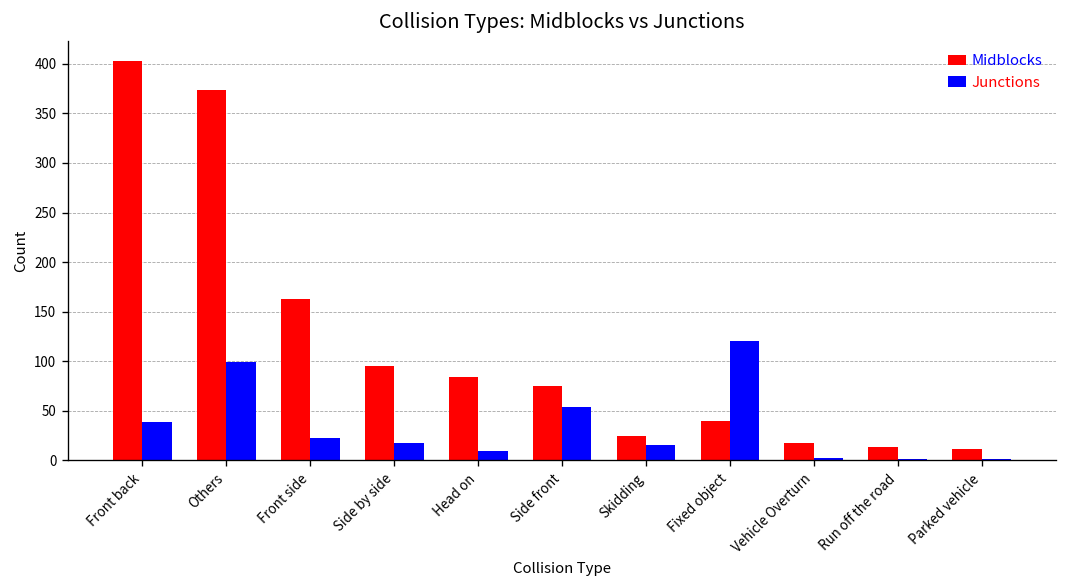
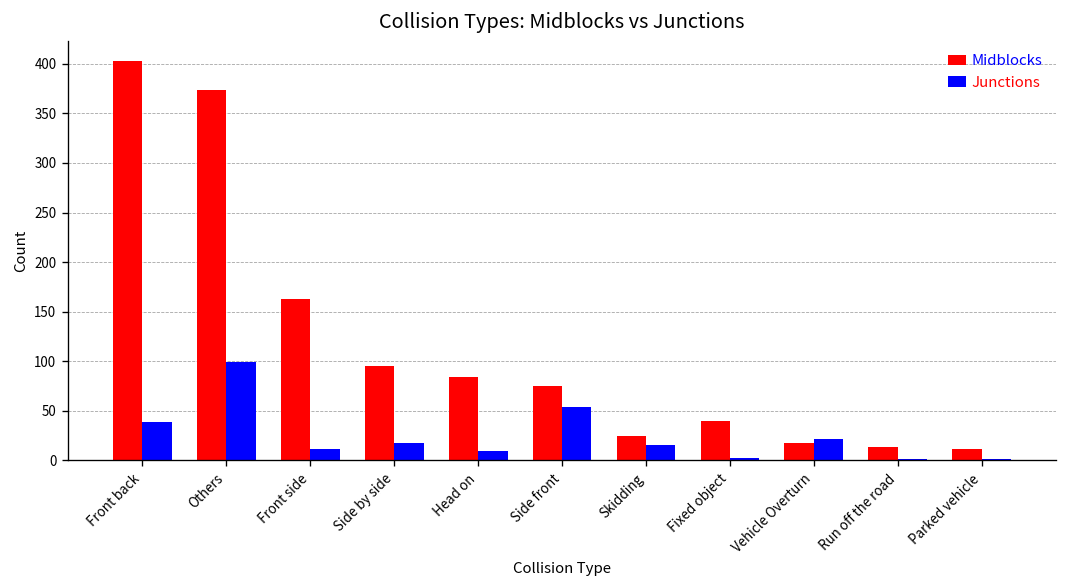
Junctions, Front side: 20 -> 10
Junctions, Fixed object: 120 -> 0
Junctions, Vehicle Overturn: 0 -> 20
